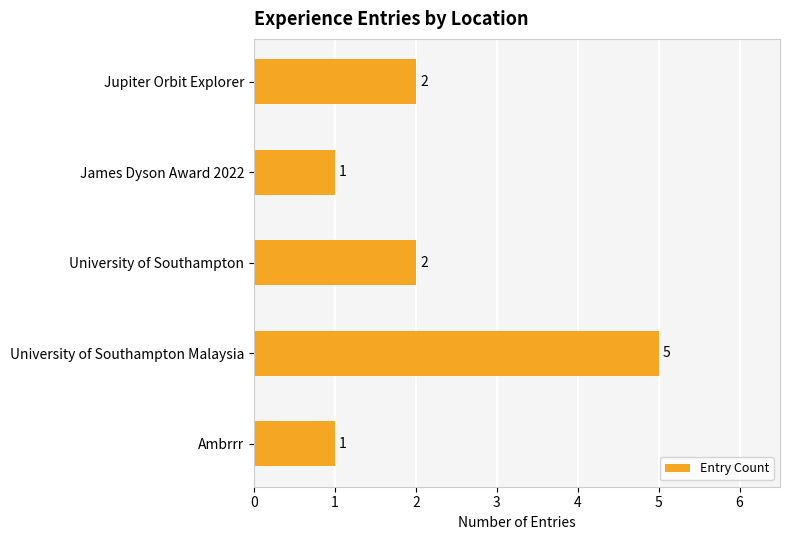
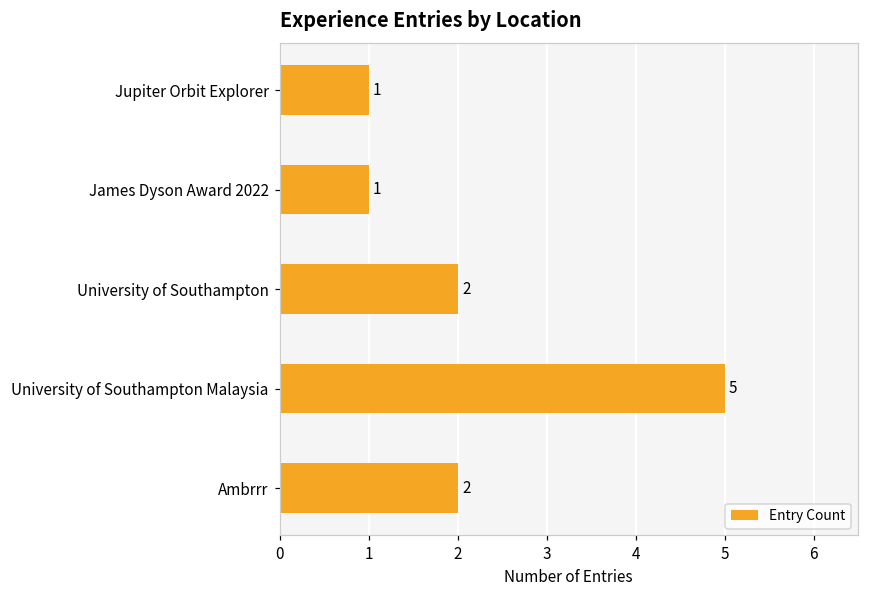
Jupiter Orbit Explorer: 2 -> 1
Ambrrr: 1 -> 2
